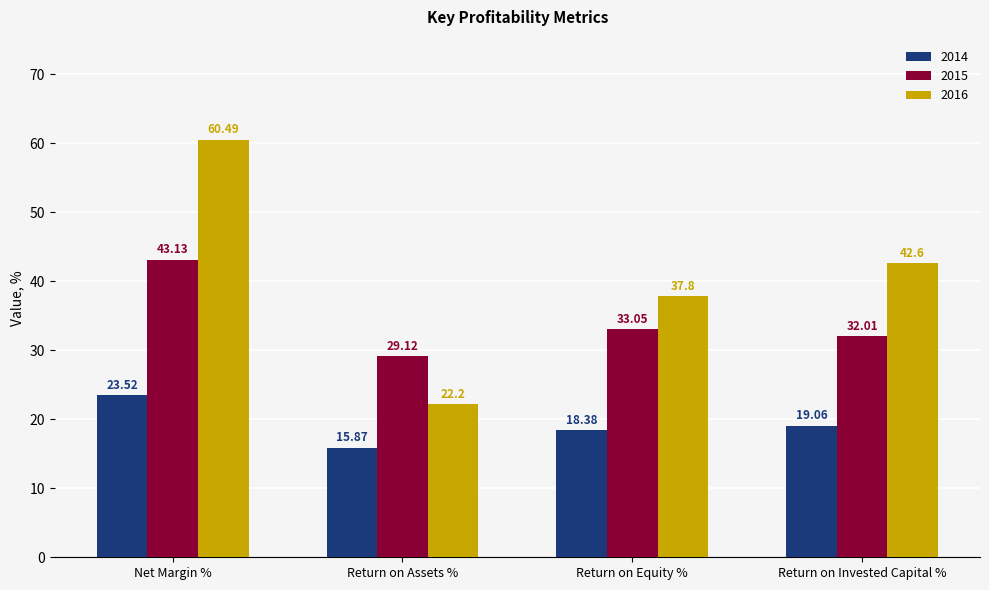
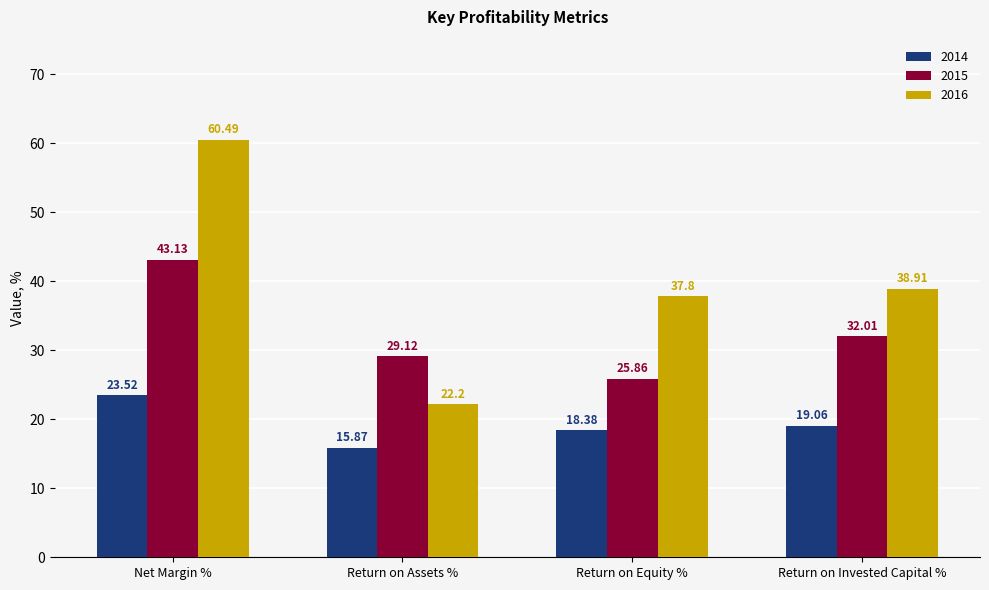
2015, Return on Equity %: 33.05 -> 25.86
2016, Return on Invested Capital %: 42.6 -> 38.91
